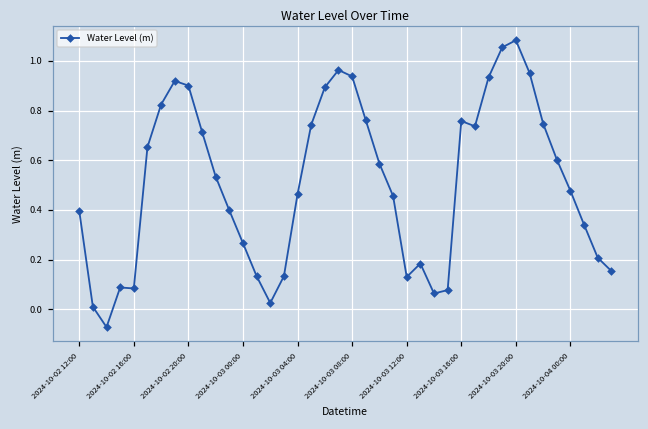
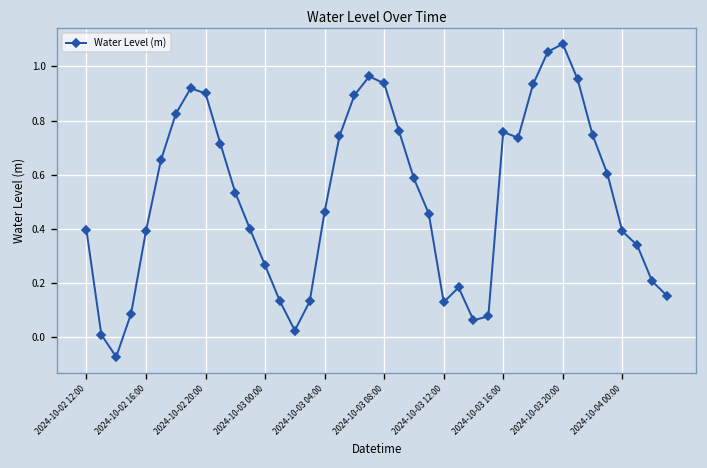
2024-10-02 16:00: 0.08 -> 0.39
2024-10-04 00:00: 0.48 -> 0.39
